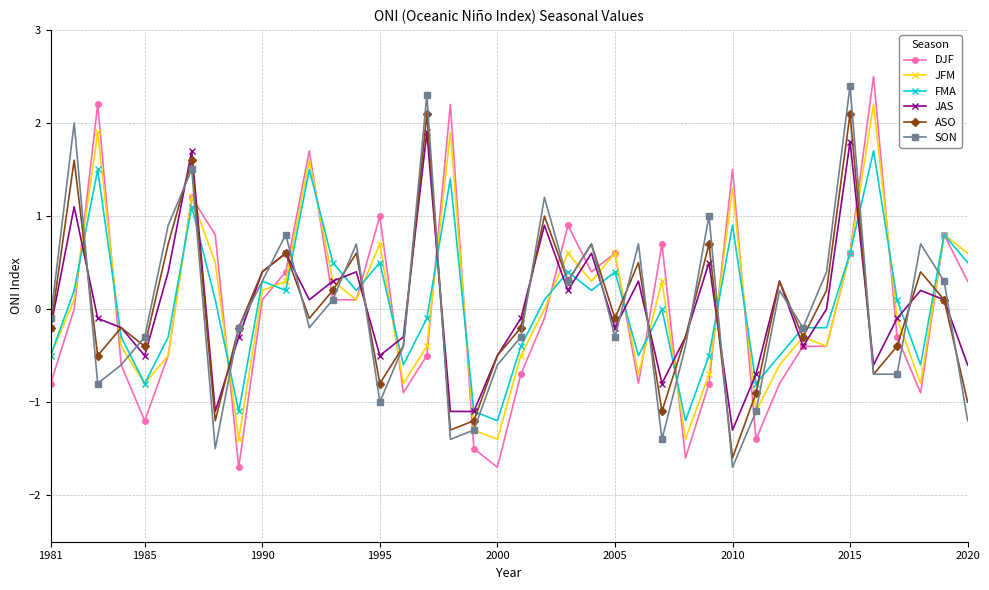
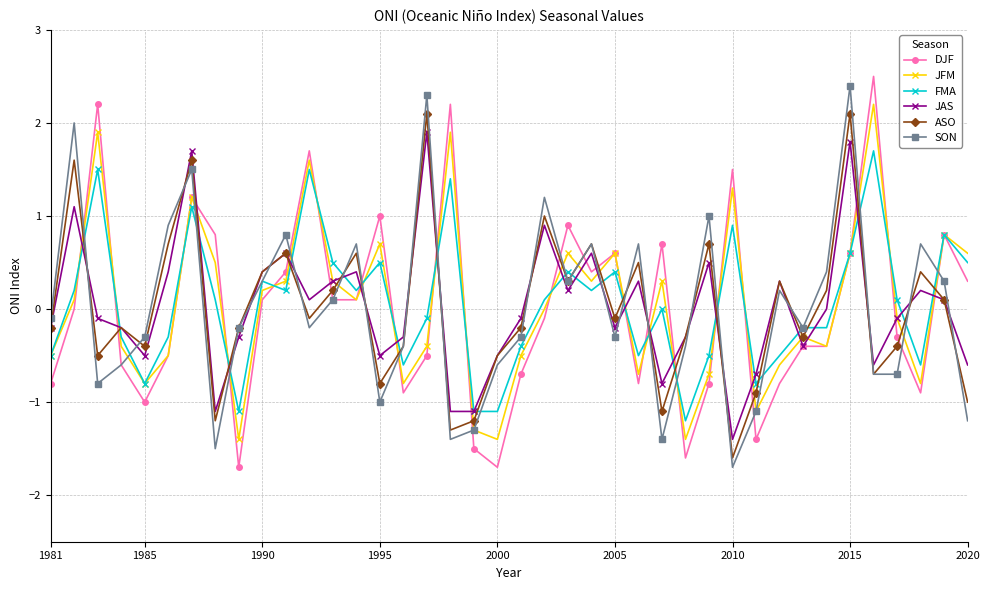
DJF, 1985: -1.2 -> -1.0
FMA, 2000: -1.2 -> -1.1
JAS, 2010: -1.3 -> -1.4
